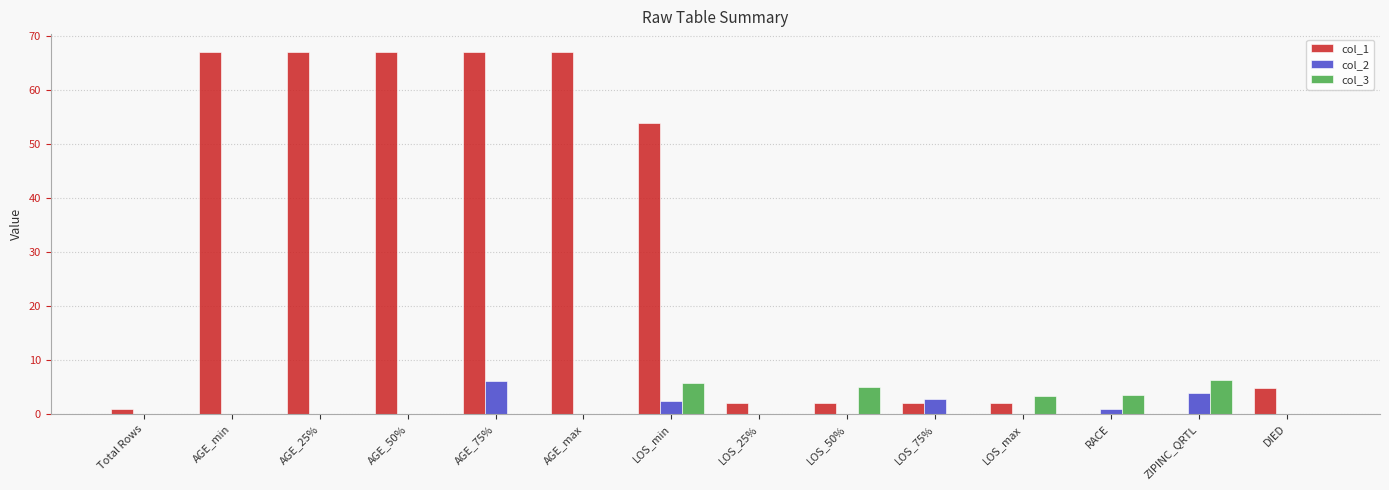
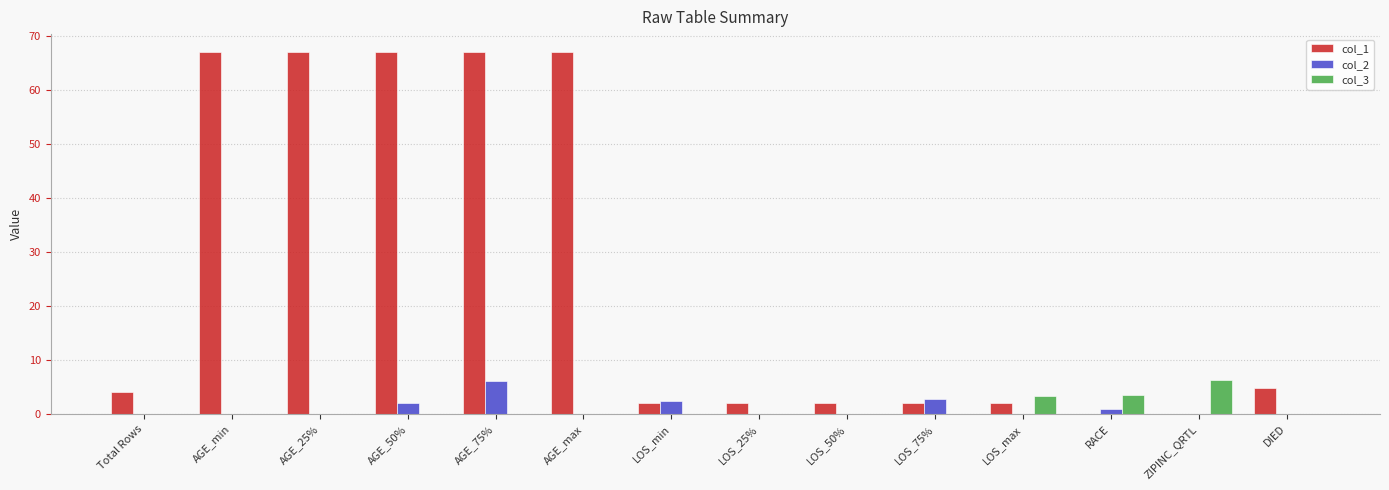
col_1, Total Rows: 1 -> 4
col_2, AGE_50%: 0 -> 2
col_1, LOS_min: 54 -> 2
col_3, LOS_min: 6 -> 0
col_3, LOS_50%: 5 -> 0
col_2, ZIPINC_QRTL: 4 -> 0
